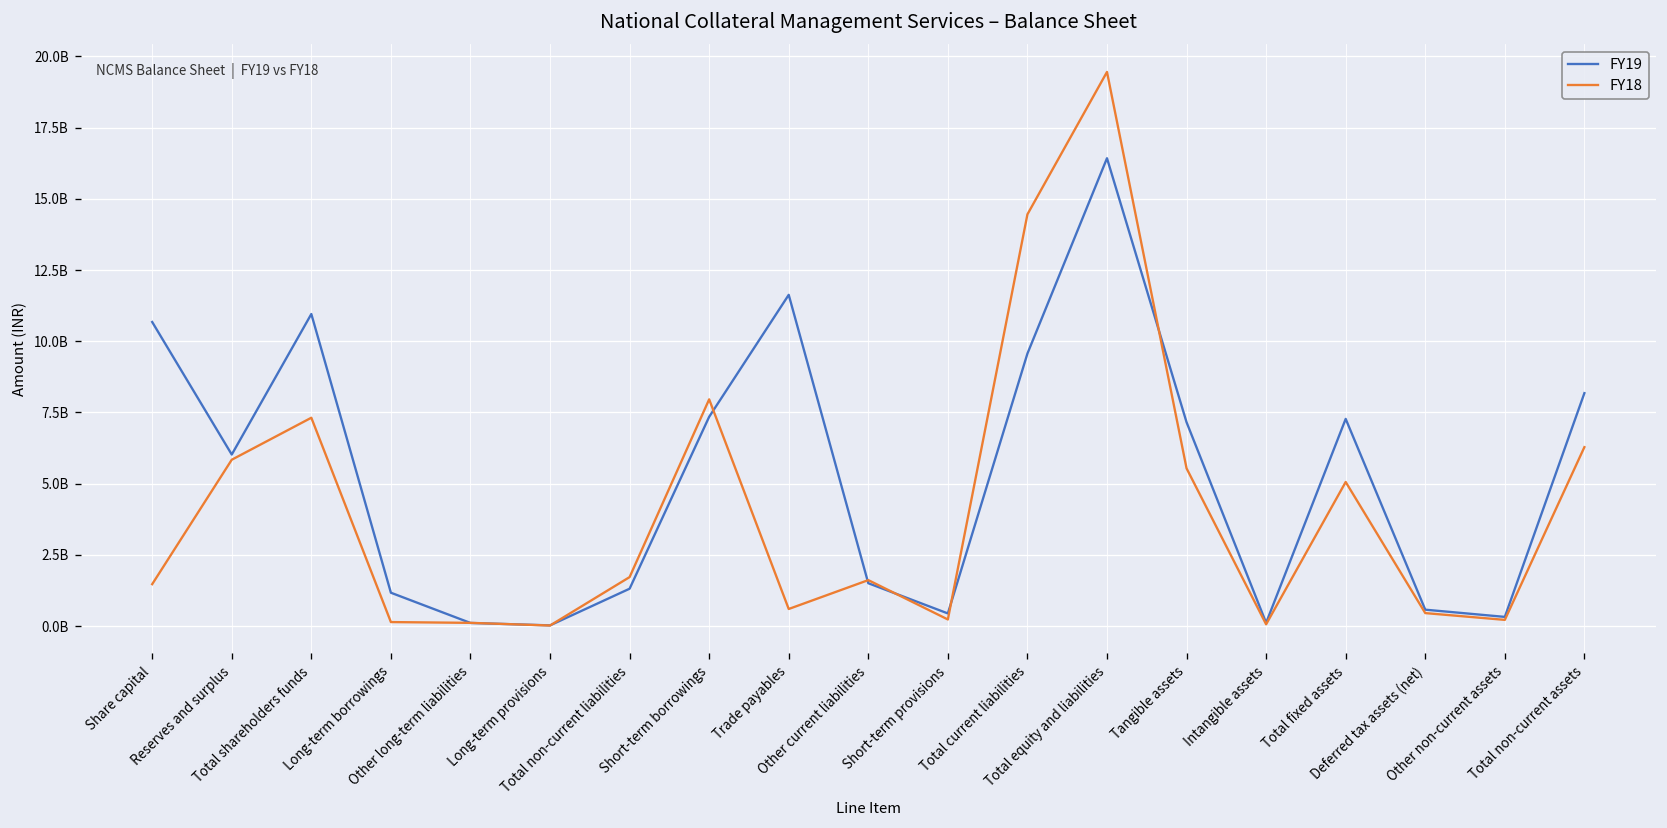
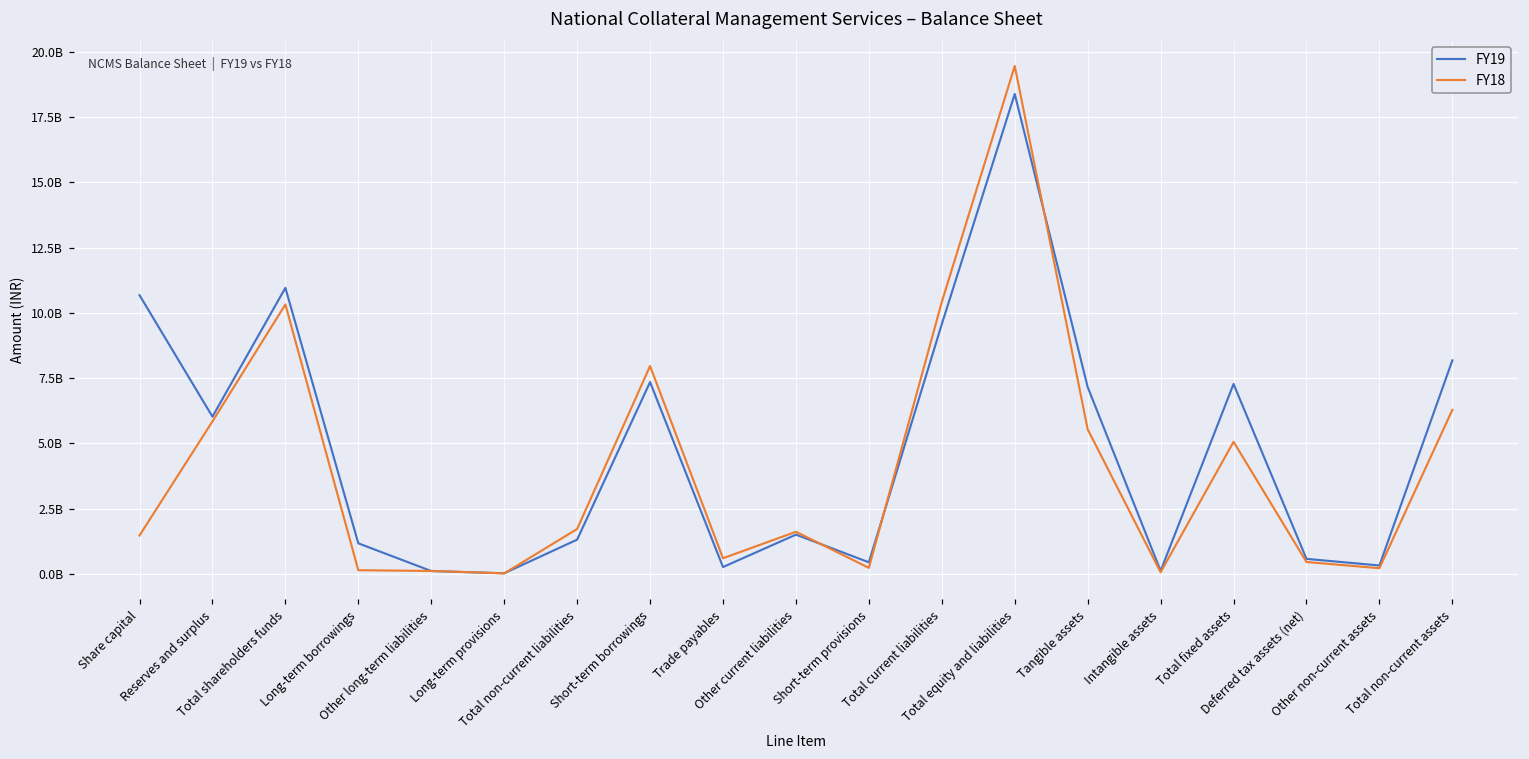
FY18, Total shareholders funds: 7300000000 -> 10300000000
FY19, Trade payables: 11600000000 -> 300000000
FY18, Total current liabilities: 14500000000 -> 10400000000
FY19, Total equity and liabilities: 16400000000 -> 18400000000
